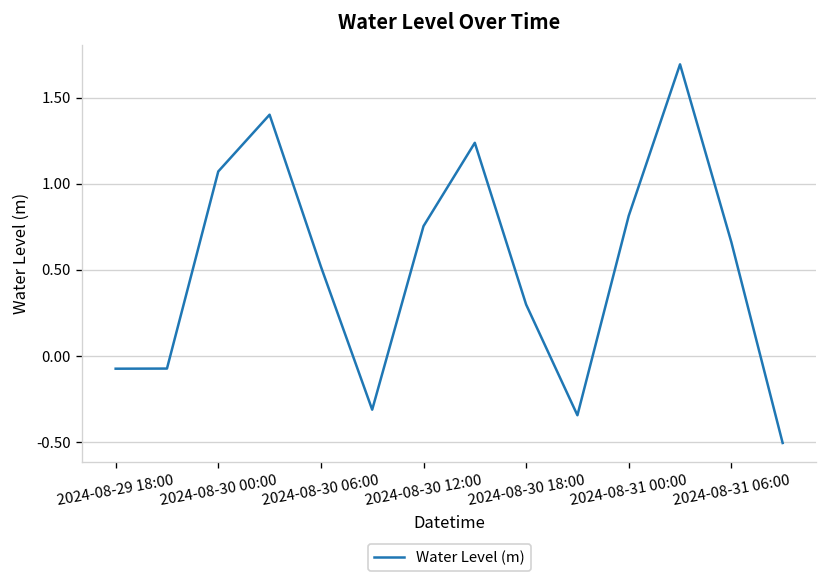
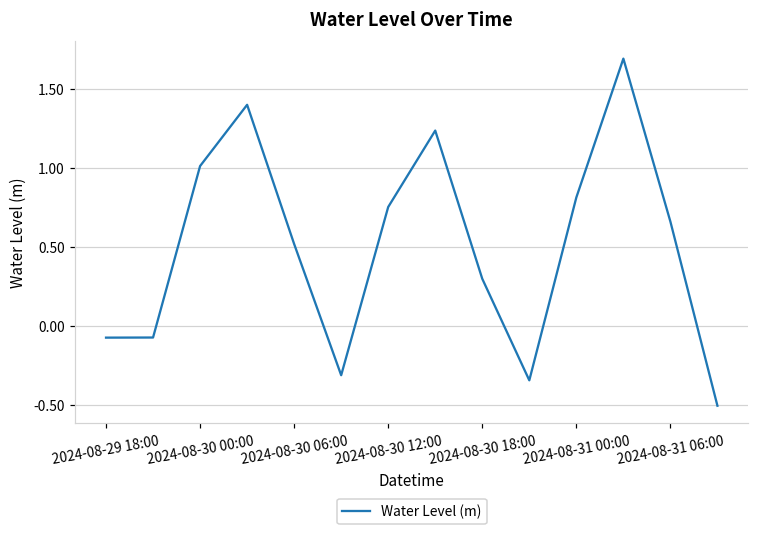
2024-08-30 00:00: 1.07 -> 1.01
